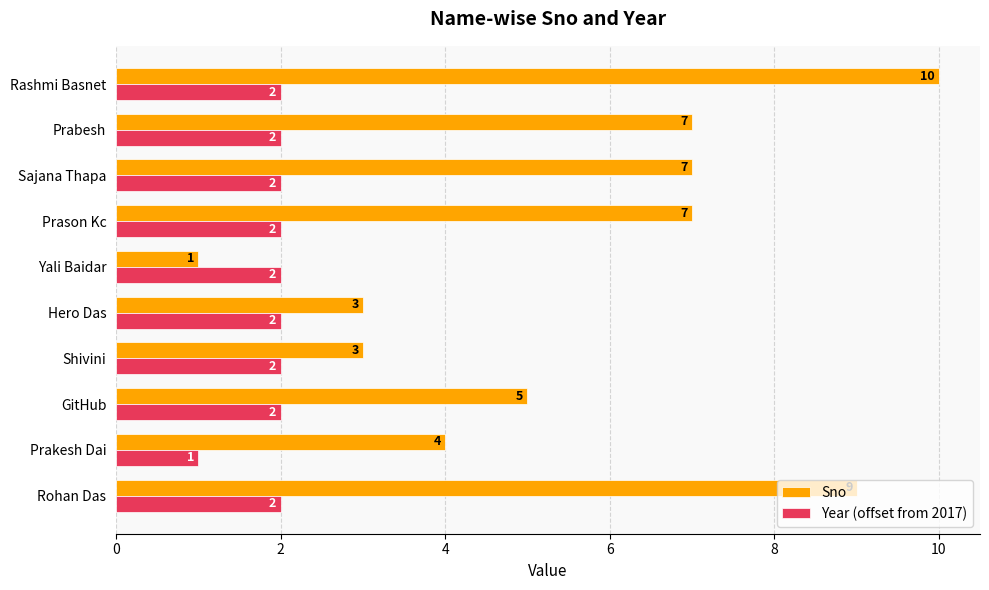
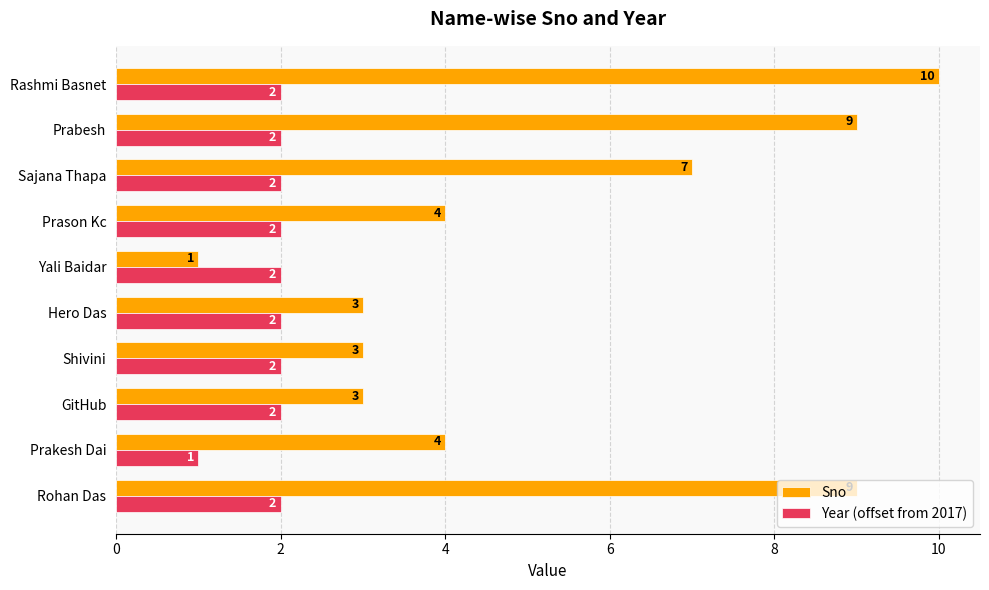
Sno, Prabesh: 7 -> 9
Sno, Prason Kc: 7 -> 4
Sno, GitHub: 5 -> 3
